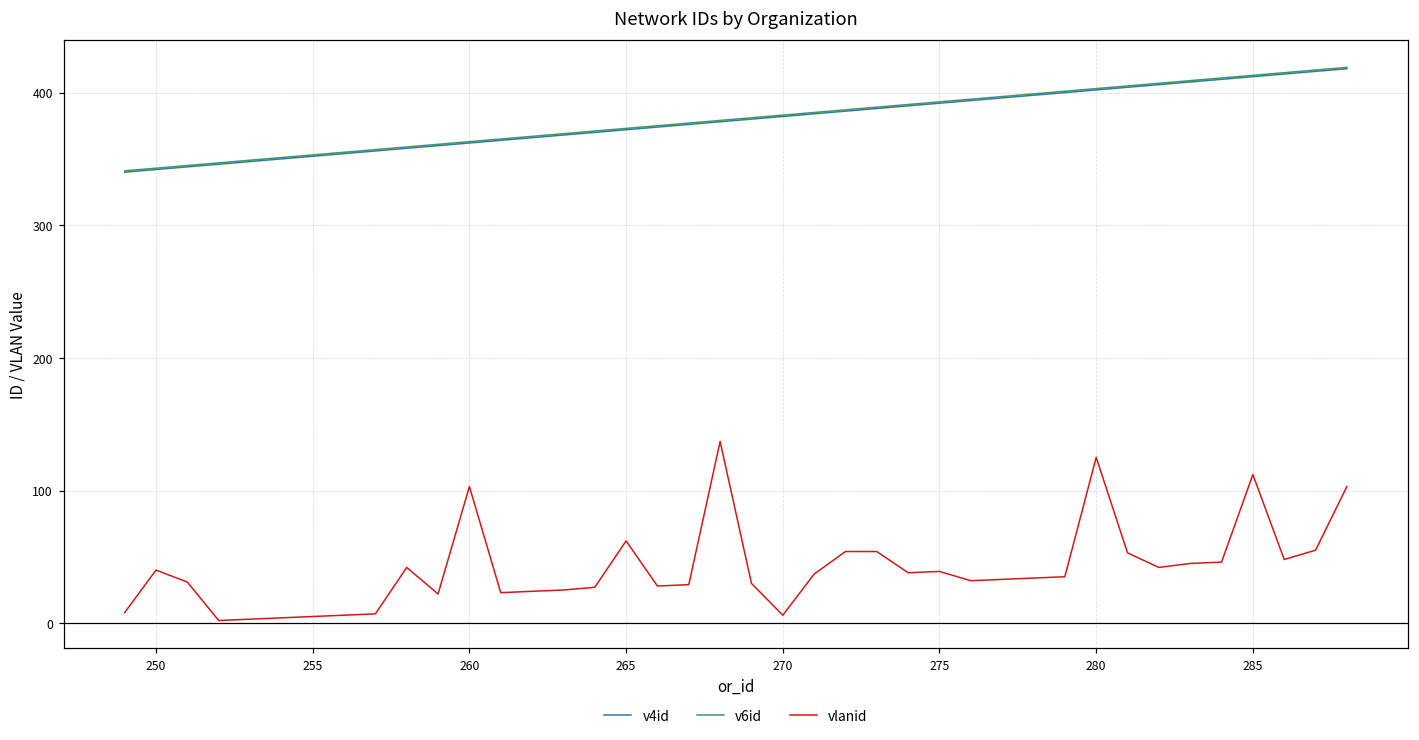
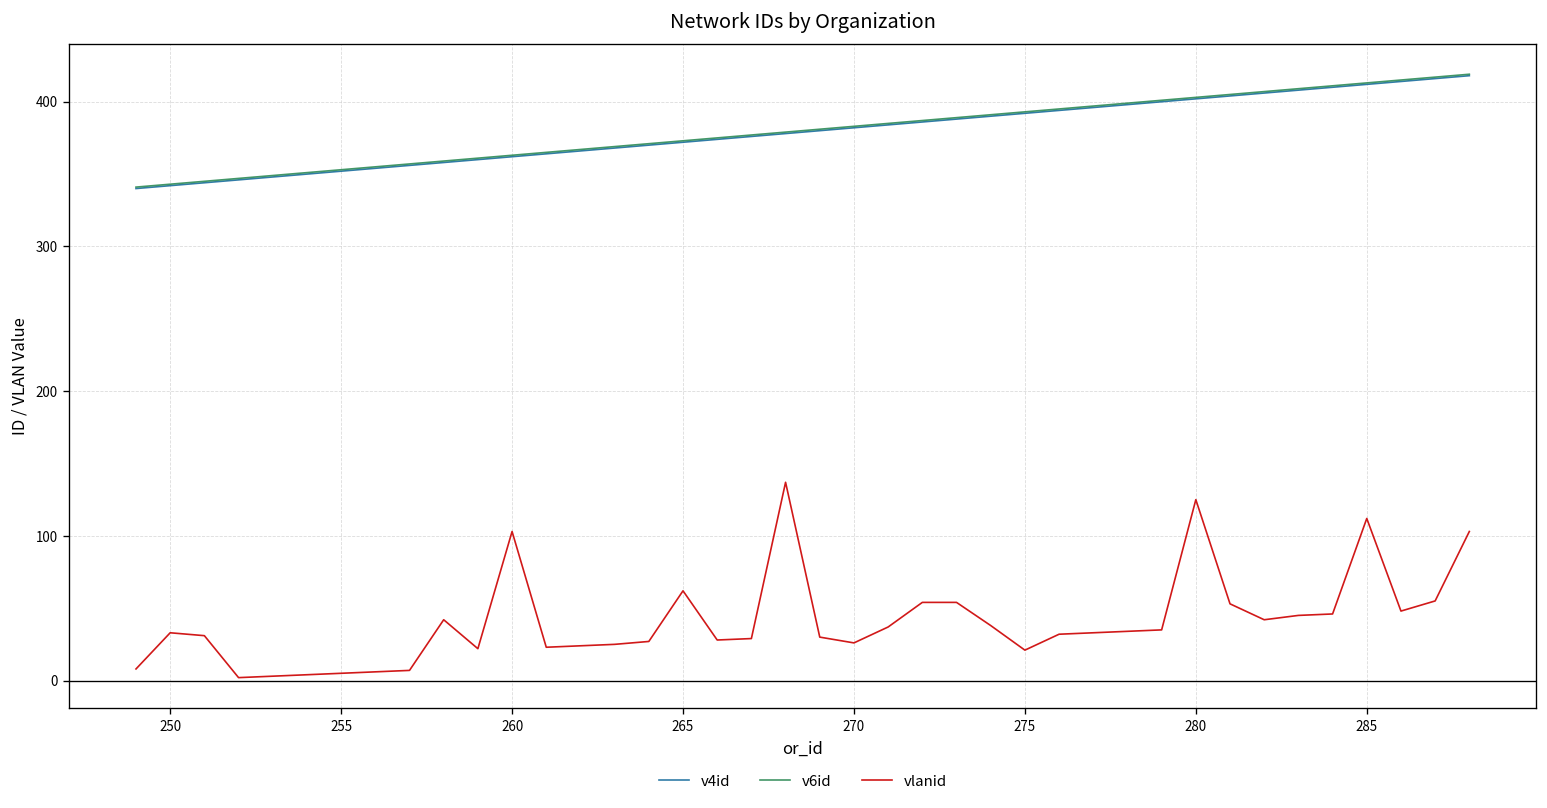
vlanid, 250: 40 -> 33
vlanid, 270: 6 -> 26
vlanid, 275: 39 -> 21
